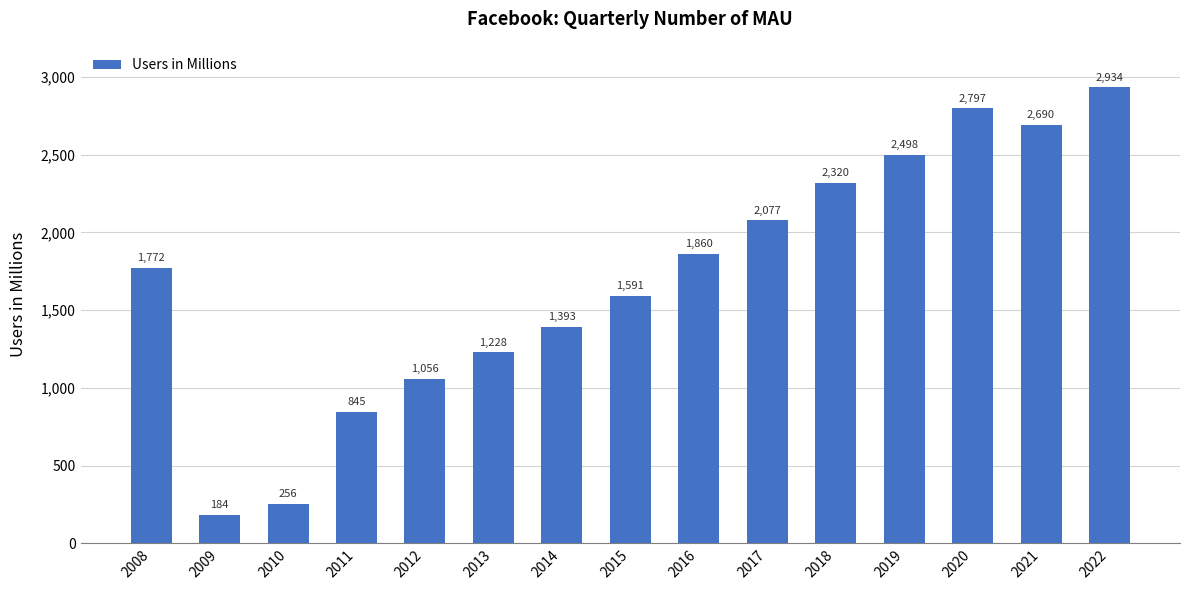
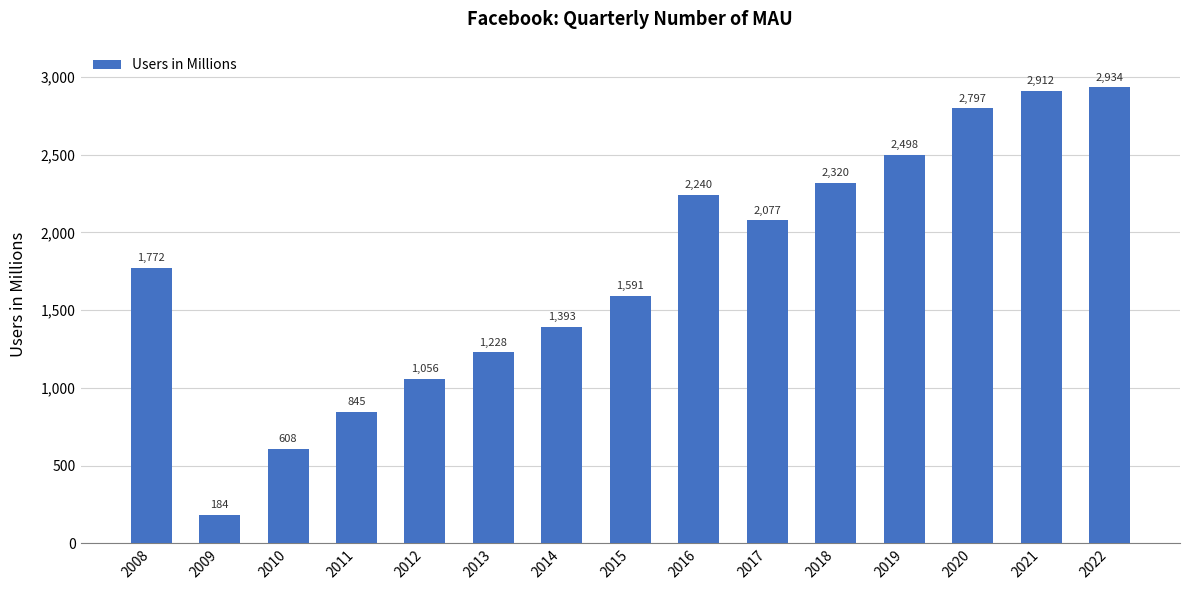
2010: 256 -> 608
2016: 1,860 -> 2,240
2021: 2,690 -> 2,912
